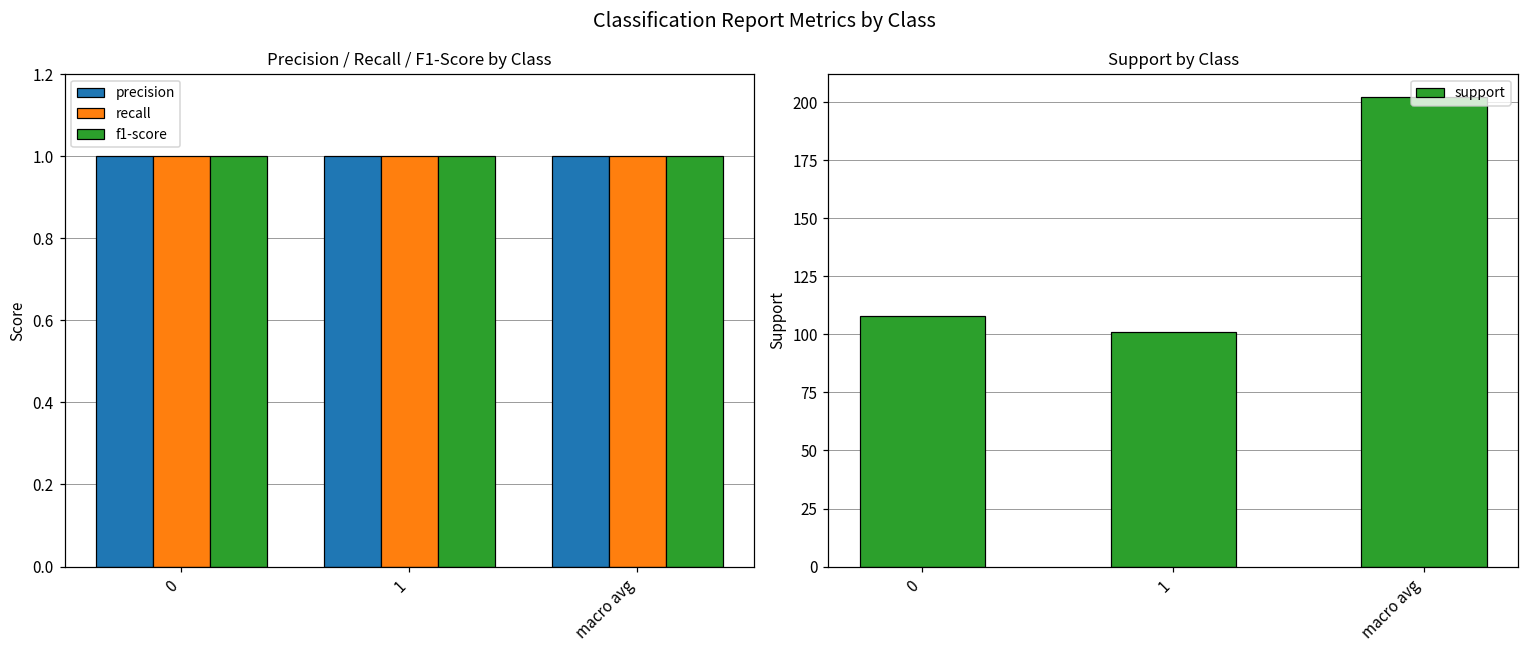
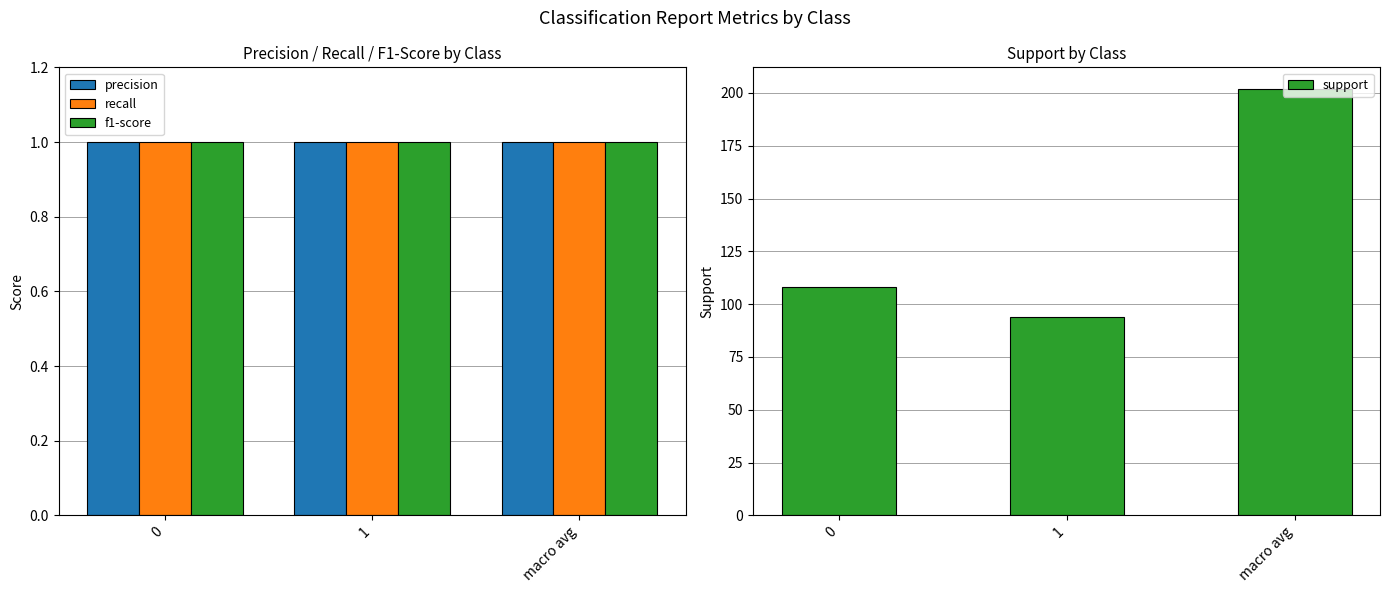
Support by Class, 1: 101 -> 94
